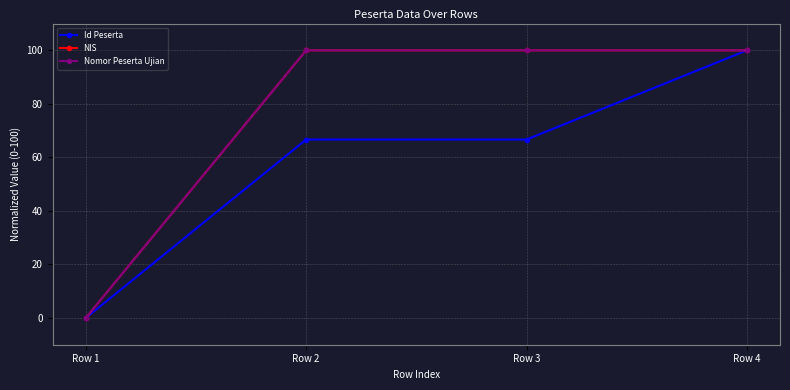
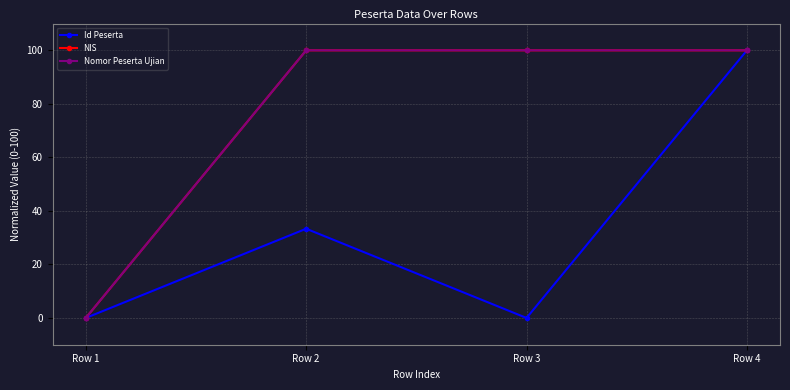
Id Peserta, Row 2: 67 -> 33
Id Peserta, Row 3: 67 -> 0
